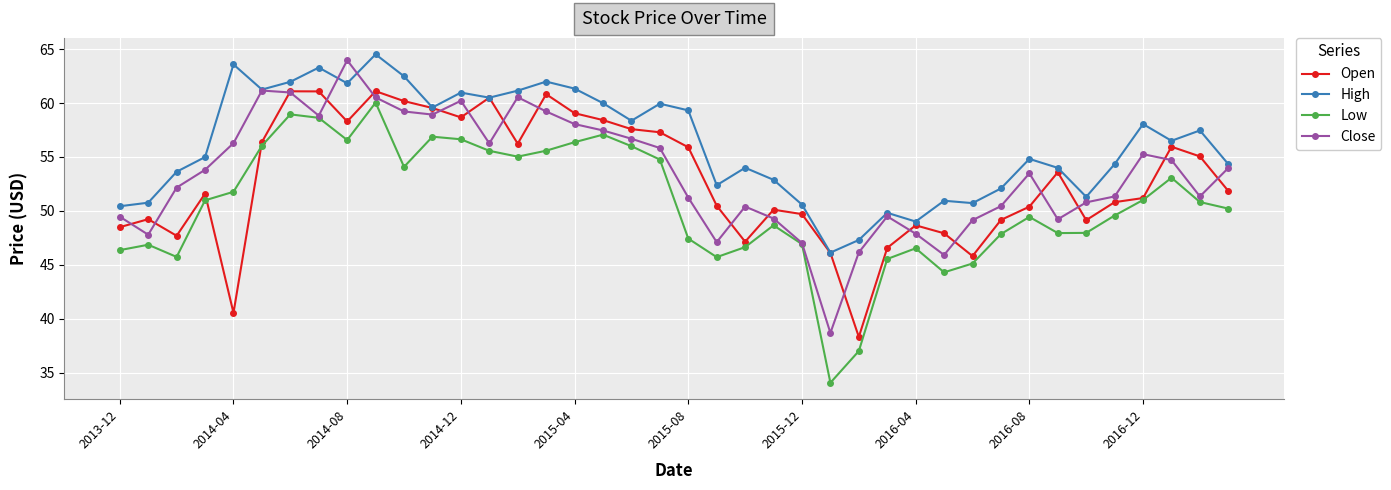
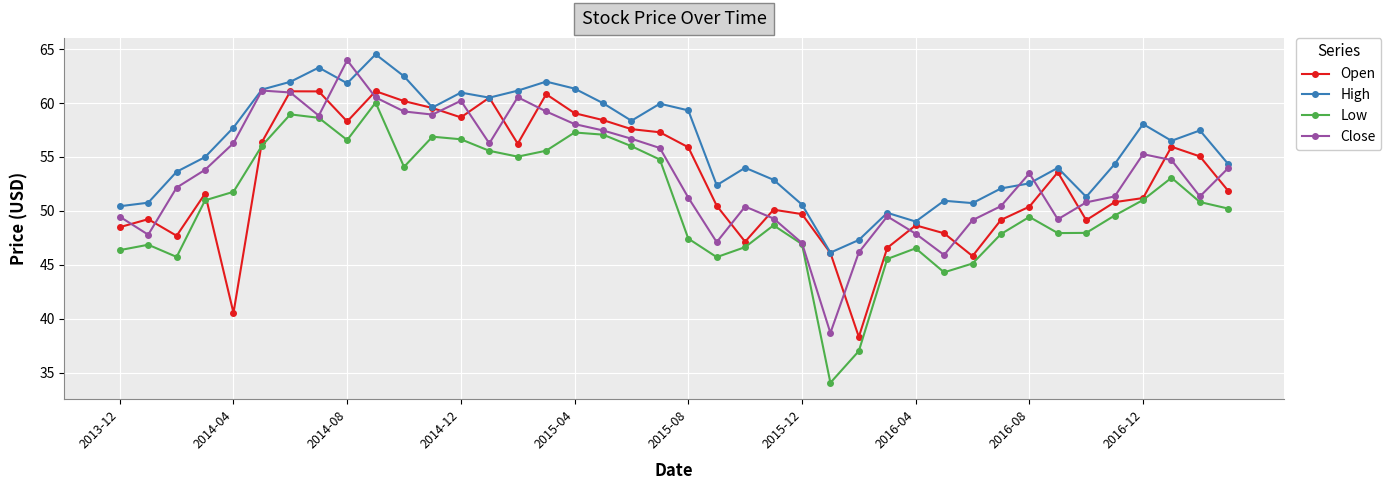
High, 2014-04: 63.6 -> 57.7
Low, 2015-04: 56.4 -> 57.3
High, 2016-08: 54.8 -> 52.6
